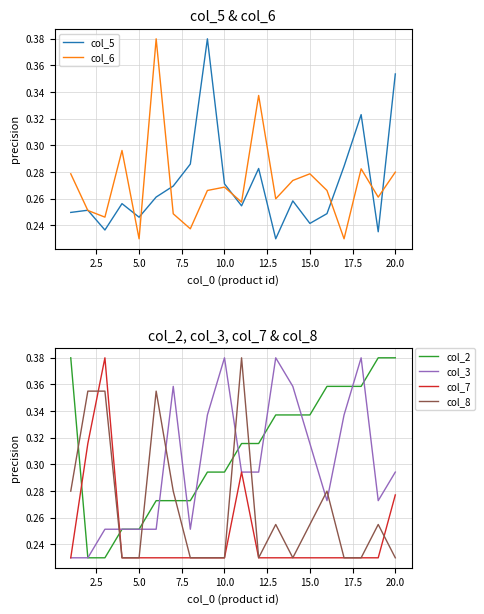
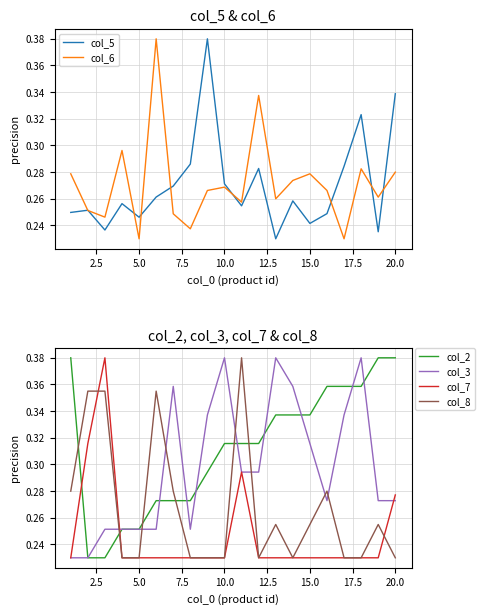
col_5 & col_6, col_5, 20.0: 0.354 -> 0.339
col_2, col_3, col_7 & col_8, col_2, 10.0: 0.294 -> 0.316
col_2, col_3, col_7 & col_8, col_3, 20.0: 0.294 -> 0.273
